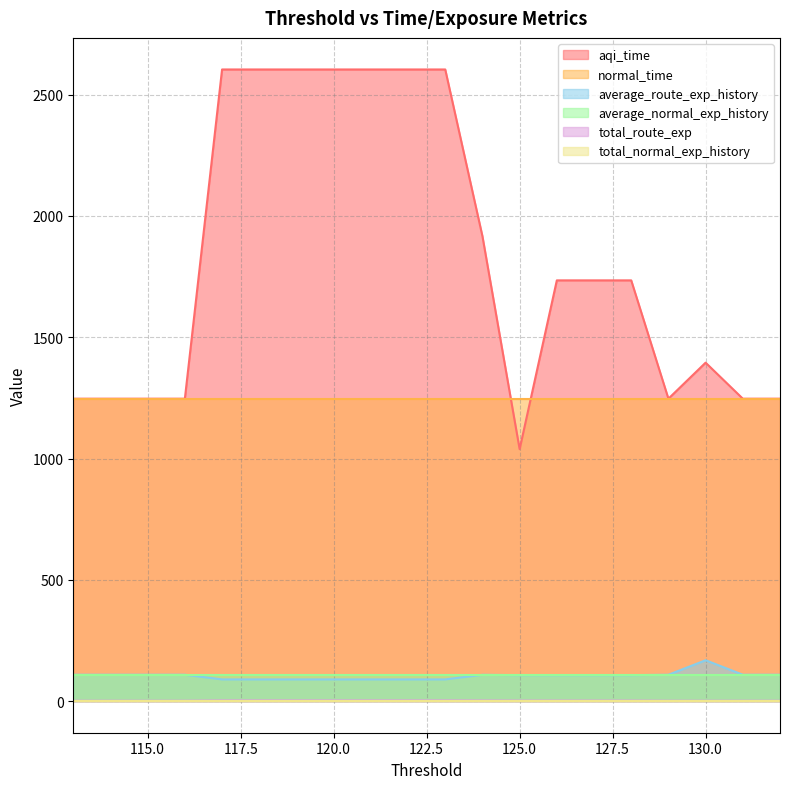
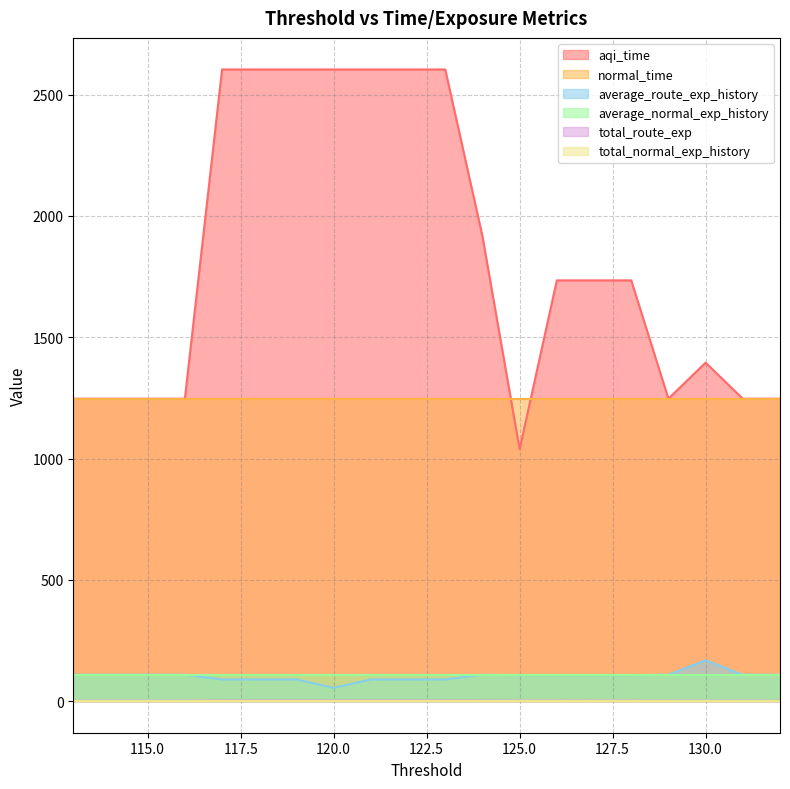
average_route_exp_history, 120.0: 90 -> 50
